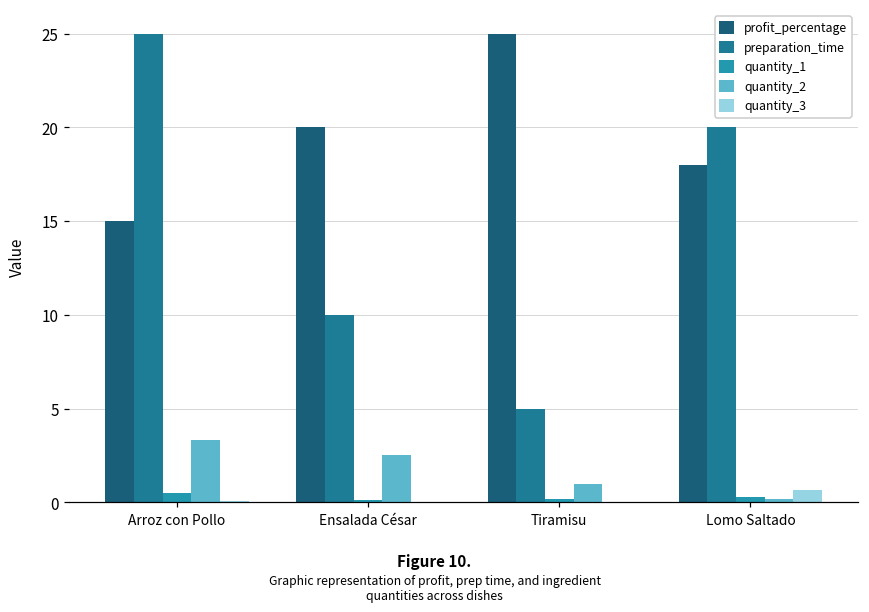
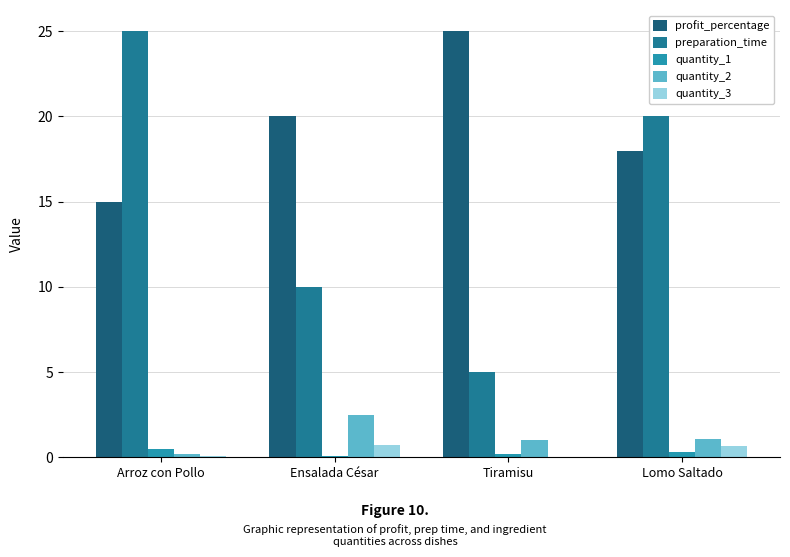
quantity_2, Arroz con Pollo: 3.3 -> 0.2
quantity_3, Ensalada César: 0.0 -> 0.7
quantity_2, Lomo Saltado: 0.2 -> 1.1
